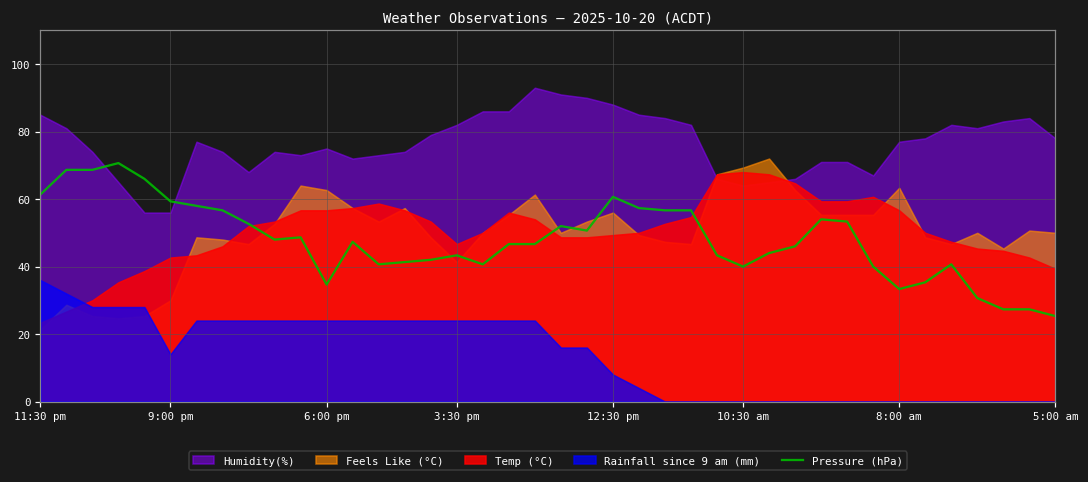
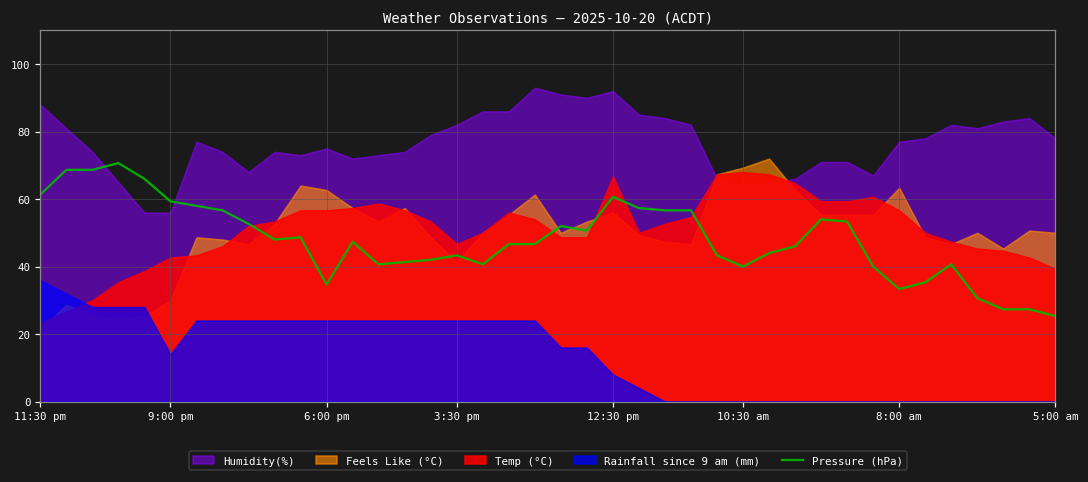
Humidity(%), 11:30 pm: 85 -> 88
Humidity(%), 12:30 pm: 88 -> 92
Temp (°C), 12:30 pm: 49 -> 67
